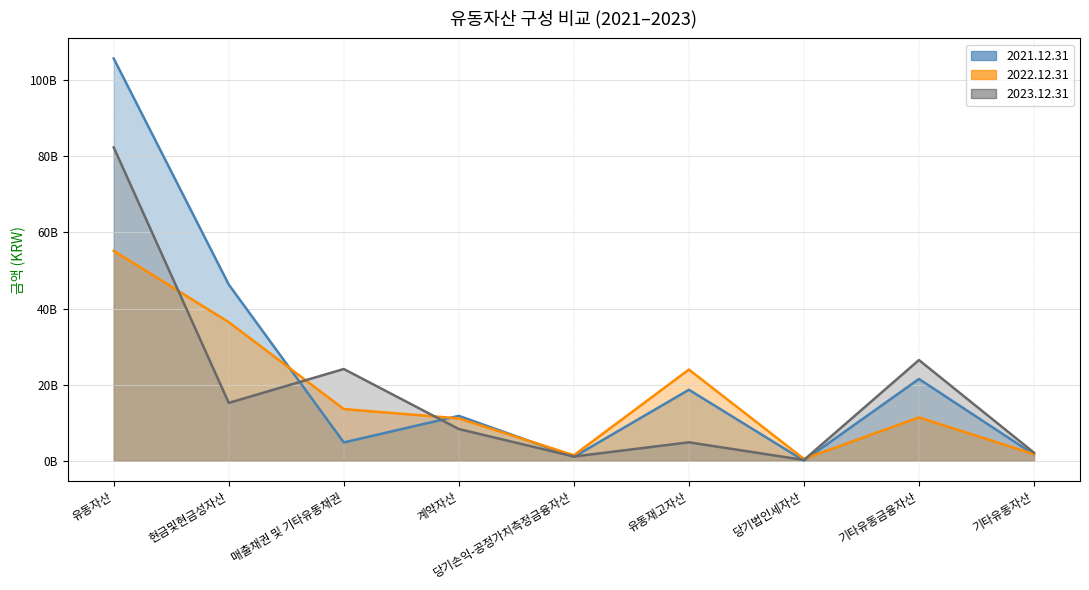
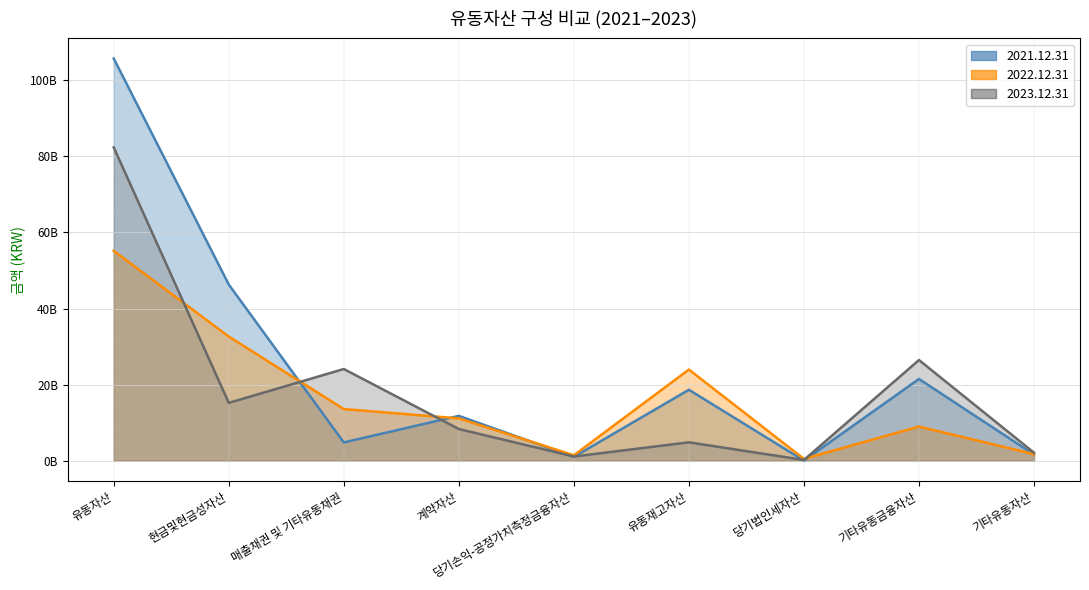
2022.12.31, 현금및현금성자산: 36000000000 -> 33000000000
2022.12.31, 기타유동금융자산: 11000000000 -> 9000000000
